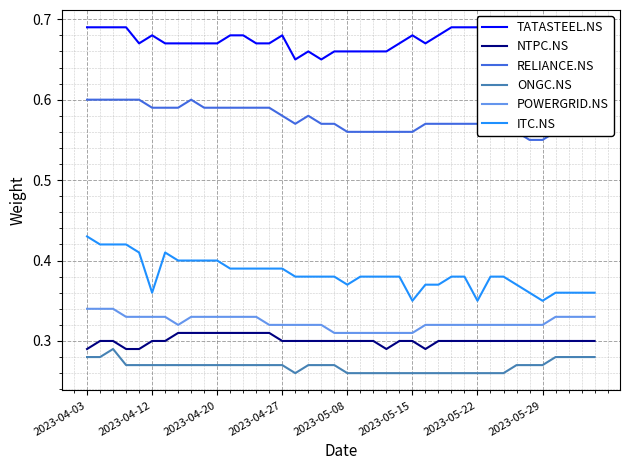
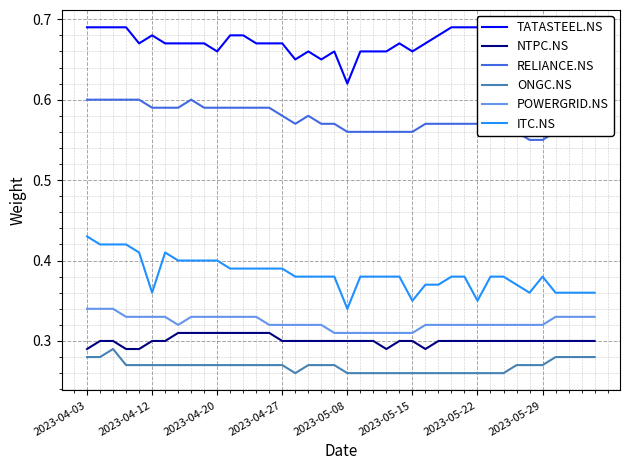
TATASTEEL.NS, 2023-04-20: 0.67 -> 0.66
TATASTEEL.NS, 2023-04-27: 0.68 -> 0.67
TATASTEEL.NS, 2023-05-08: 0.66 -> 0.62
ITC.NS, 2023-05-08: 0.37 -> 0.34
TATASTEEL.NS, 2023-05-15: 0.68 -> 0.66
ITC.NS, 2023-05-29: 0.35 -> 0.38
